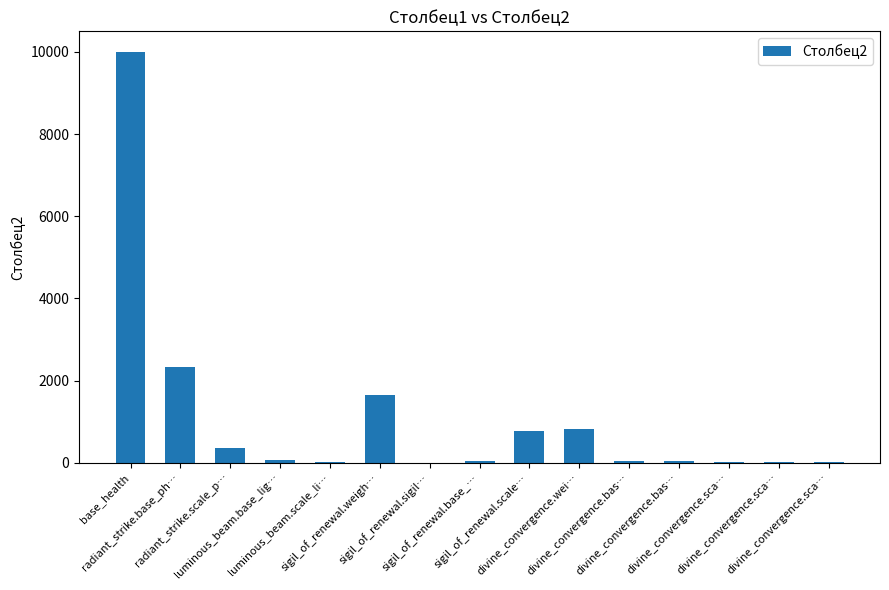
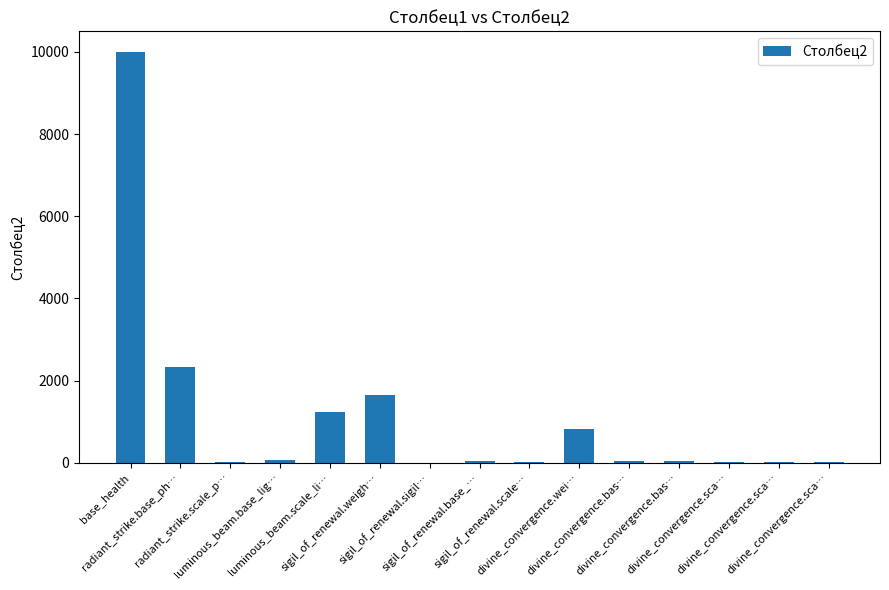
radiant_strike.scale_p…: 400 -> 0
luminous_beam.scale_li…: 0 -> 1200
sigil_of_renewal.scale…: 800 -> 0
